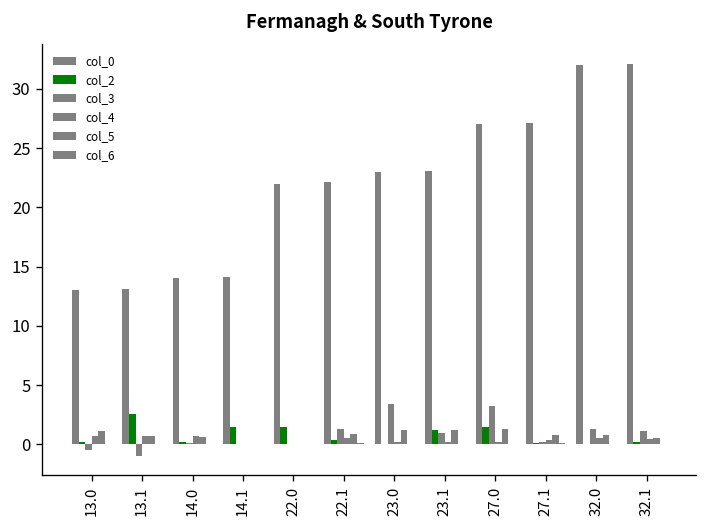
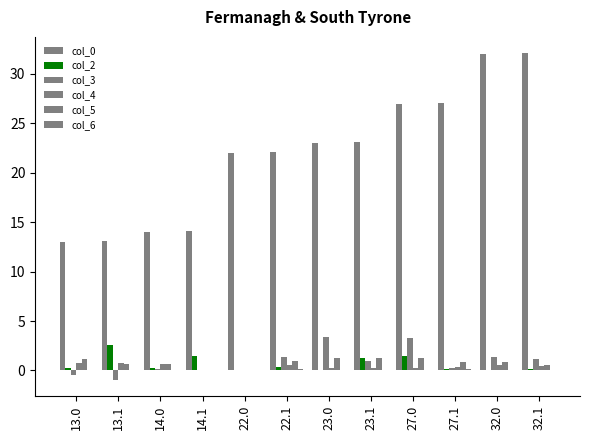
col_2, 22.0: 2 -> 0
